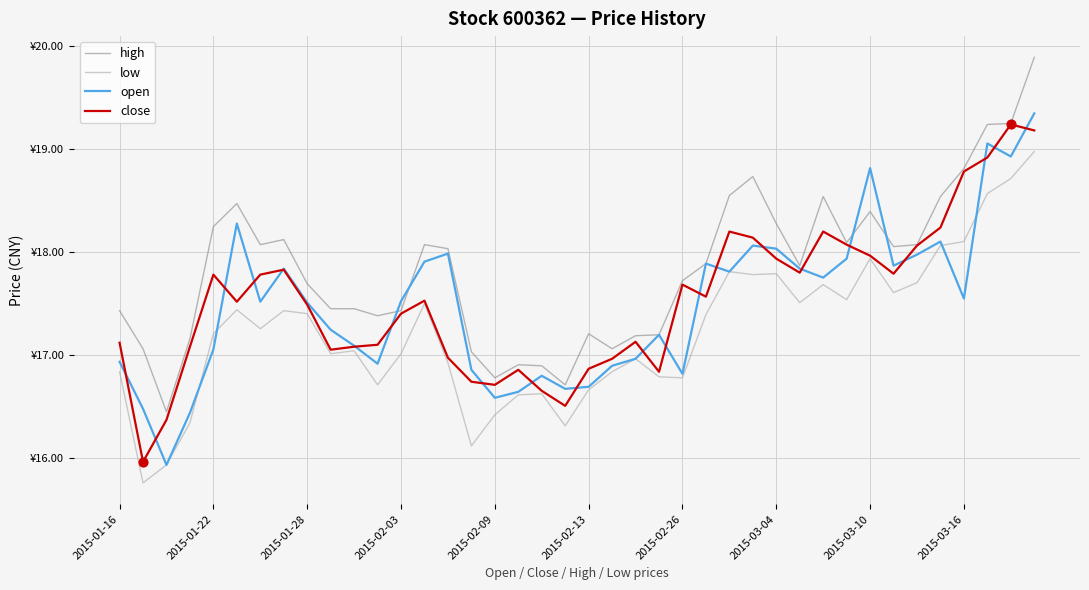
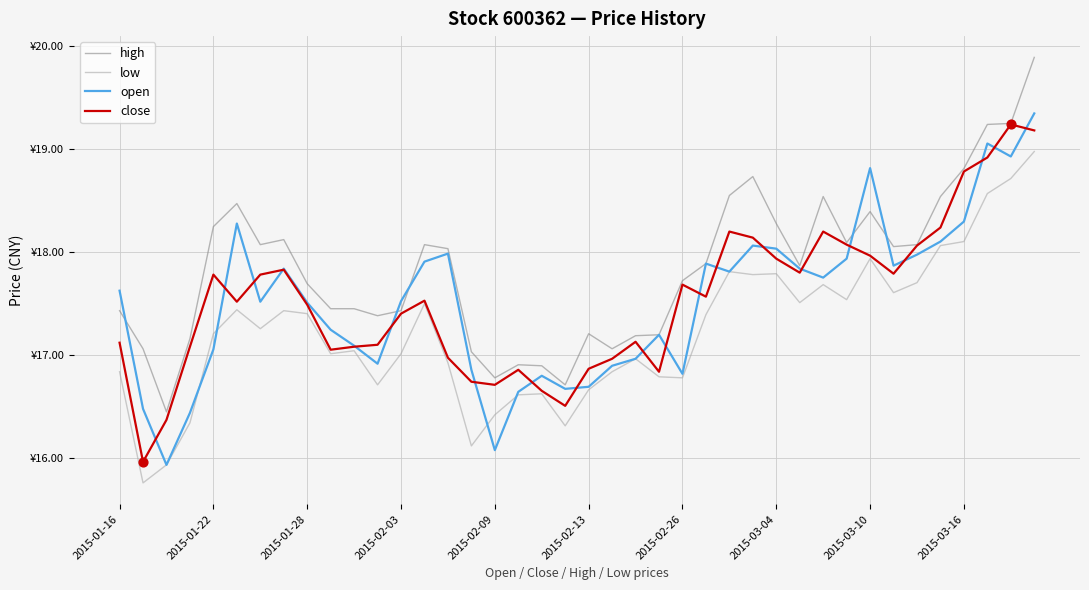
open, 2015-01-16: ¥16.94 -> ¥17.63
open, 2015-02-09: ¥16.59 -> ¥16.08
open, 2015-03-16: ¥17.55 -> ¥18.30
